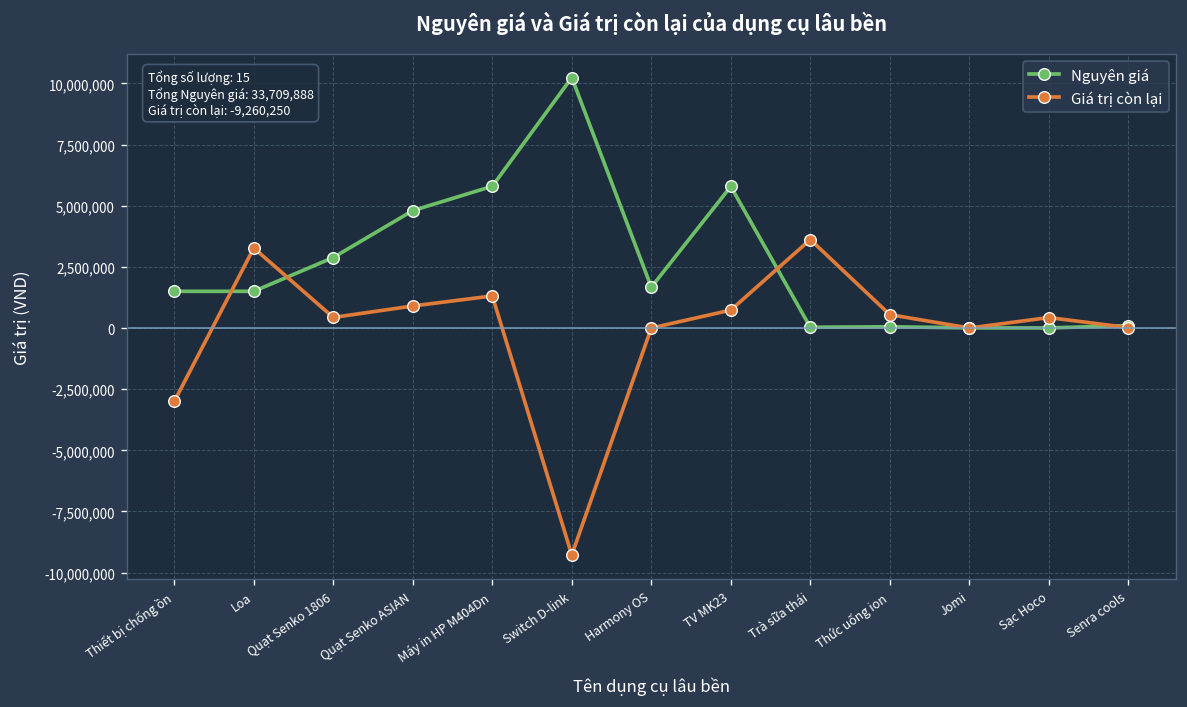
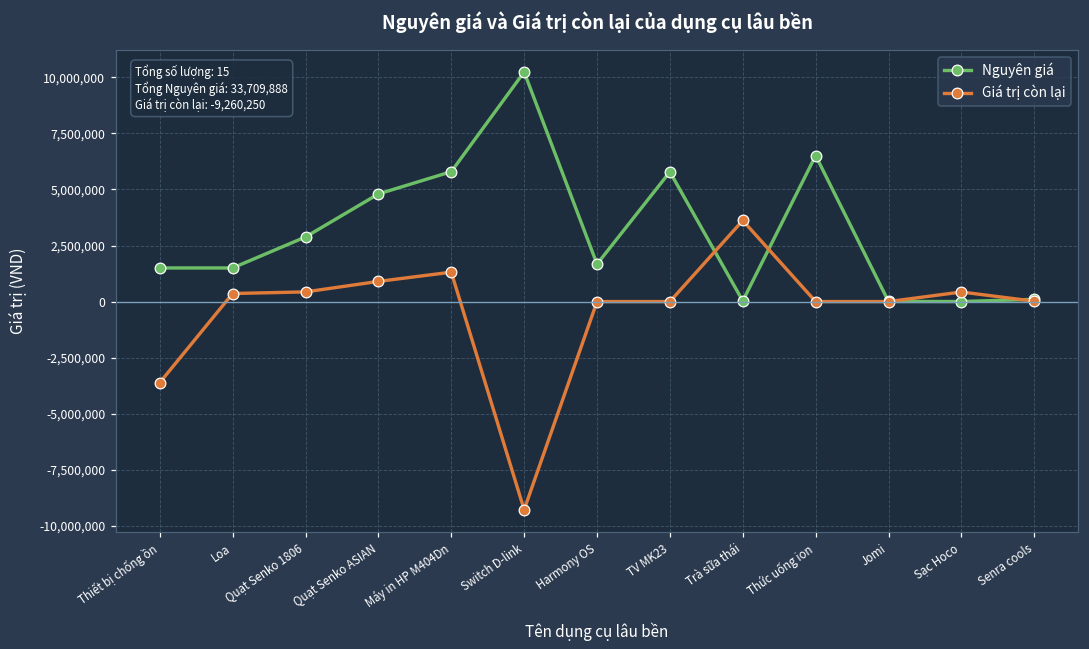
Giá trị còn lại, Thiết bị chống ồn: -3,000,000 -> -3,600,000
Giá trị còn lại, Loa: 3,300,000 -> 400,000
Giá trị còn lại, TV MK23: 700,000 -> 0
Nguyên giá, Thức uống ion: 100,000 -> 6,500,000
Giá trị còn lại, Thức uống ion: 500,000 -> 0
